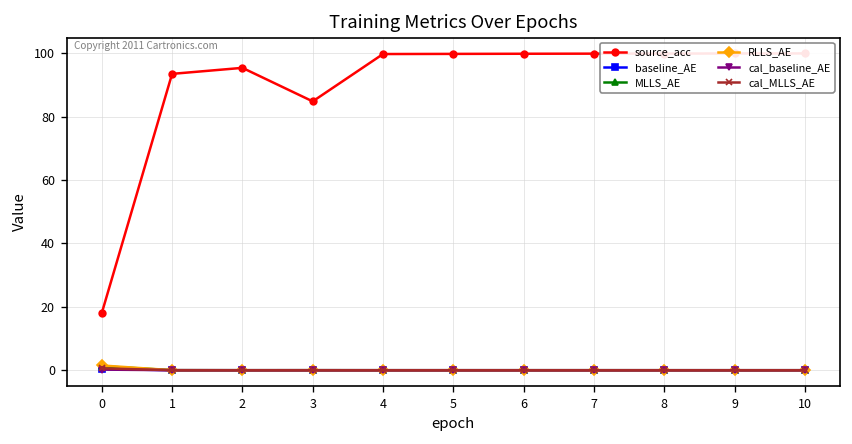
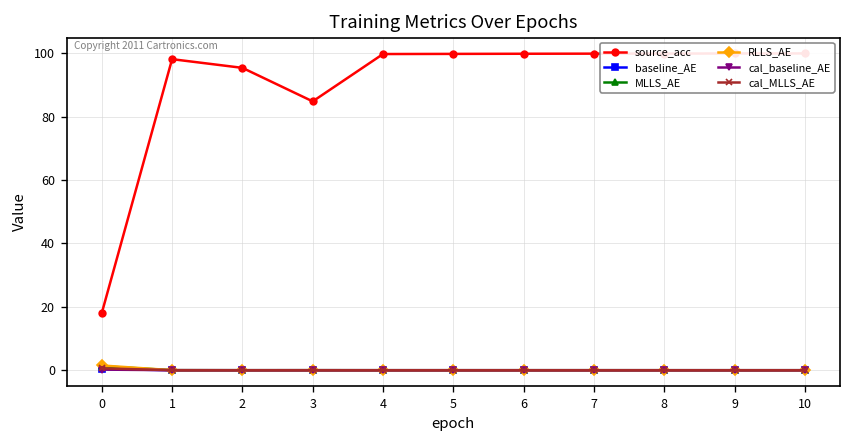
source_acc, 1: 94 -> 98
